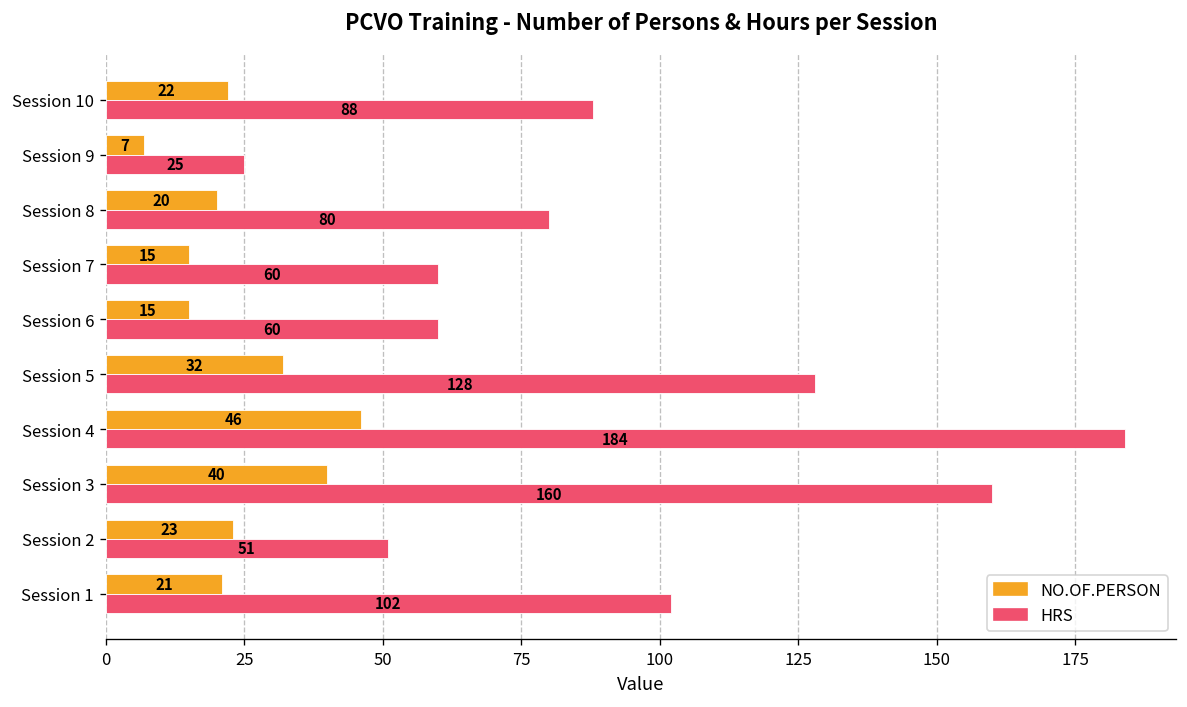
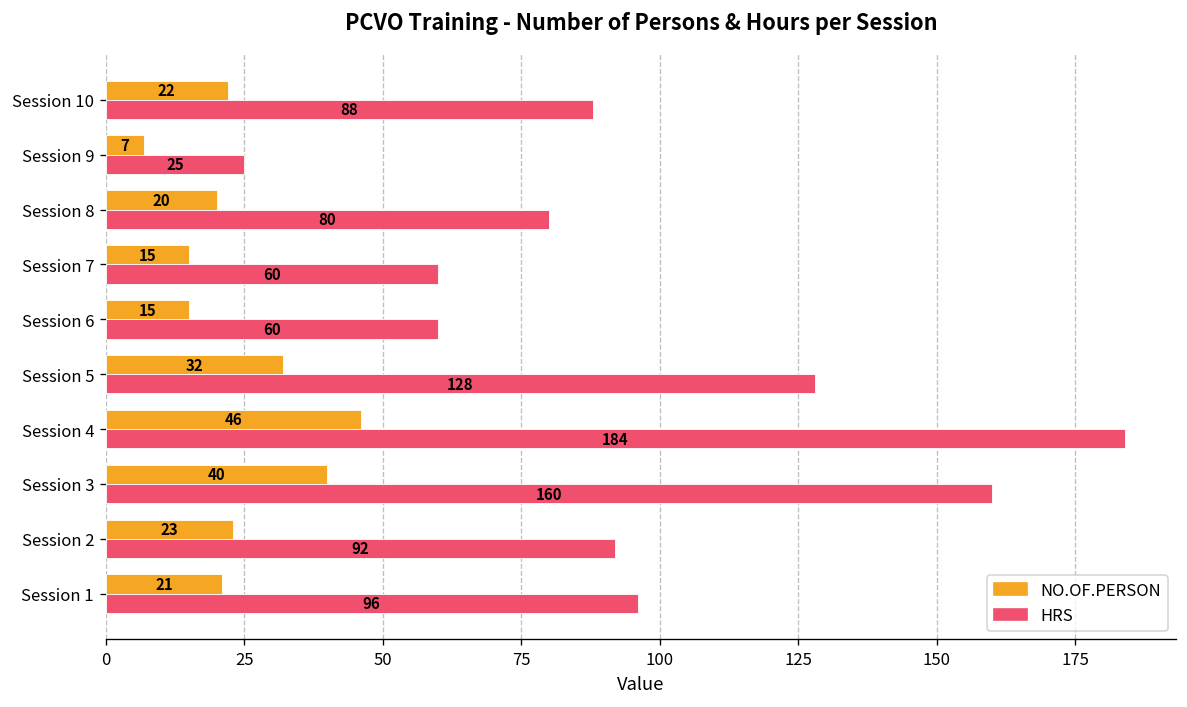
HRS, Session 2: 51 -> 92
HRS, Session 1: 102 -> 96
